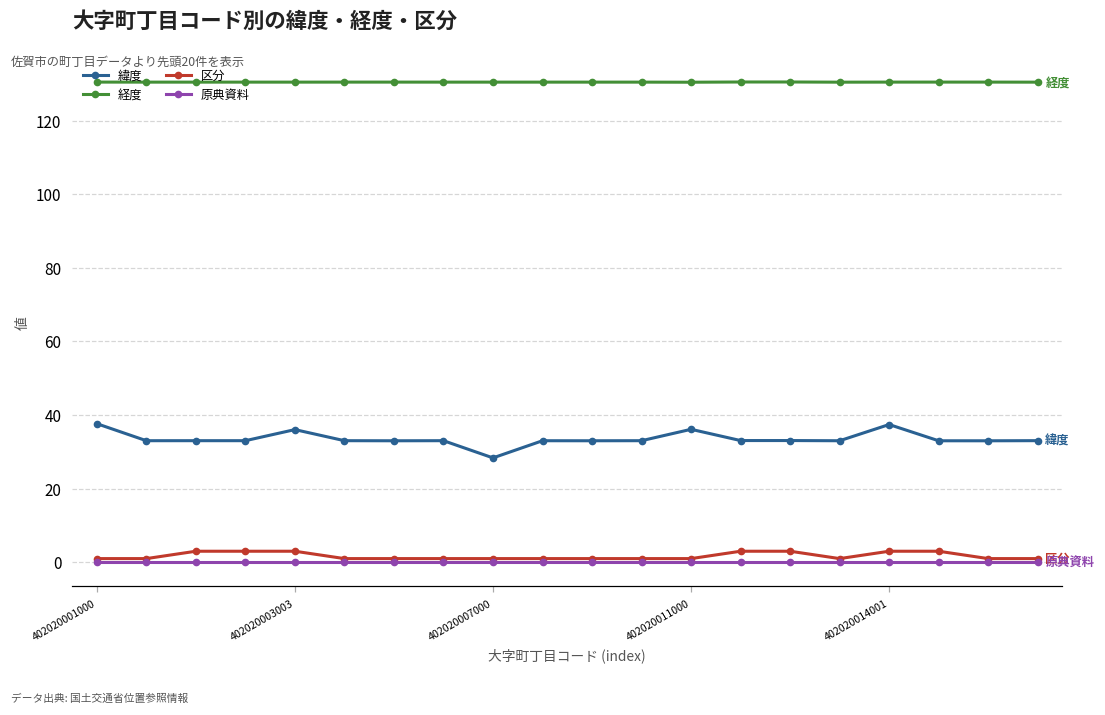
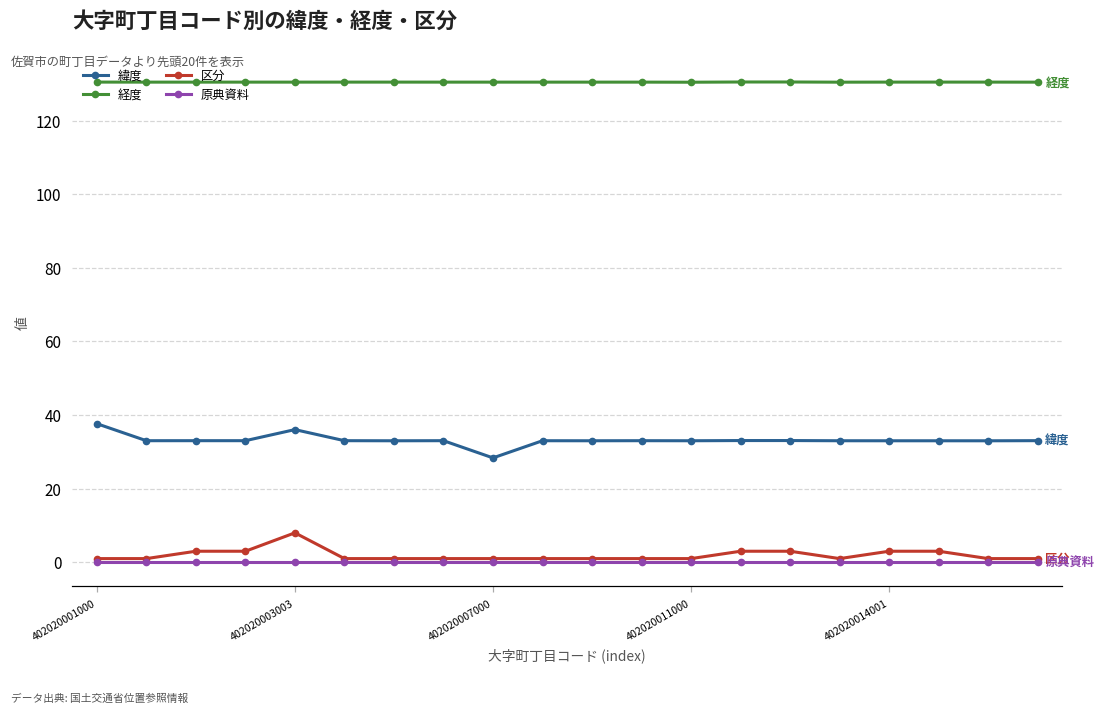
区分, 402020003003: 3 -> 8
緯度, 402020011000: 36 -> 33
緯度, 402020014001: 37 -> 33
